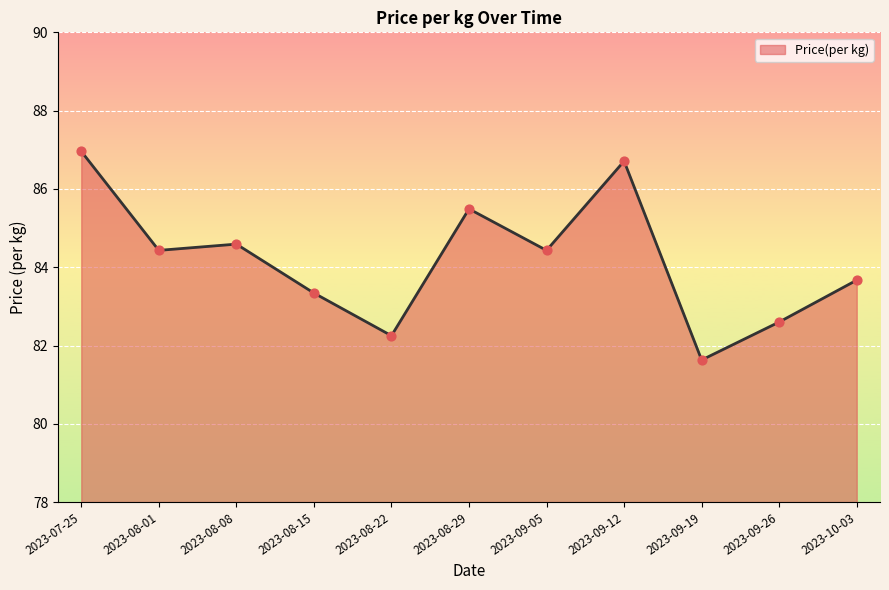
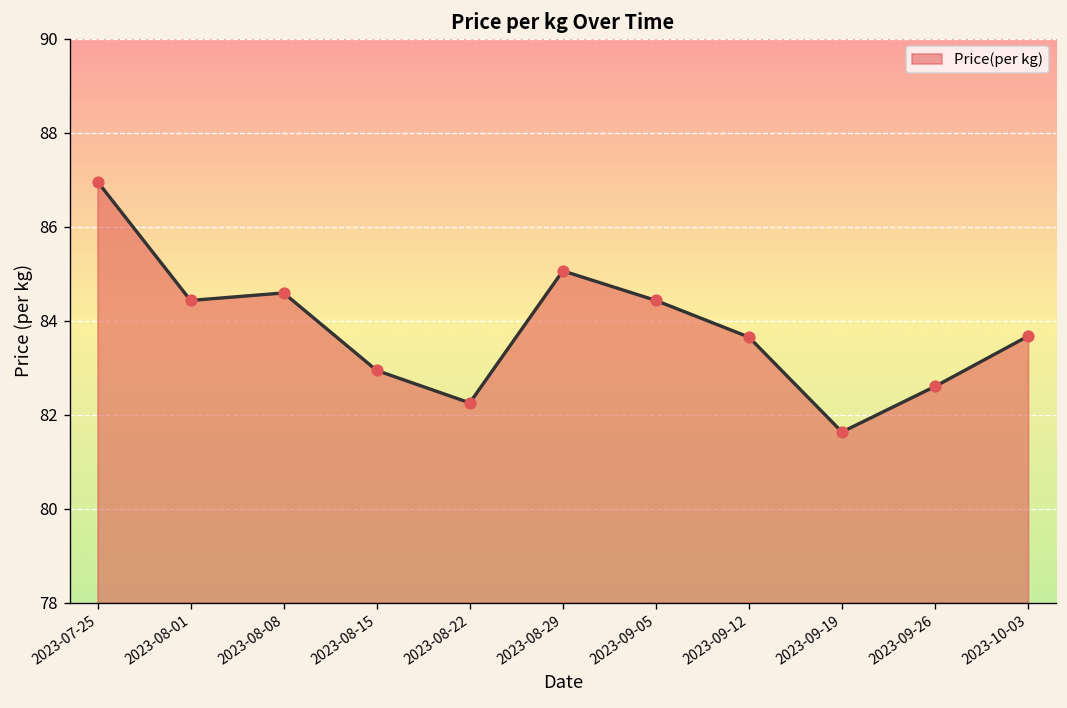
2023-08-15: 83.3 -> 82.9
2023-08-29: 85.5 -> 85.1
2023-09-12: 86.7 -> 83.7
